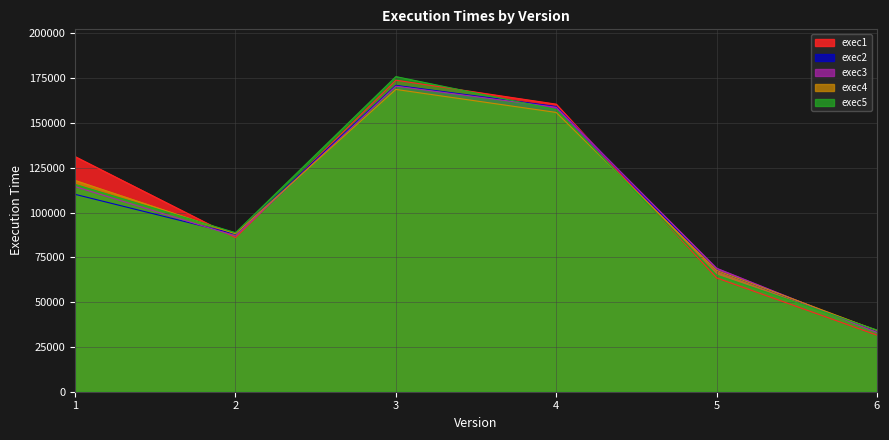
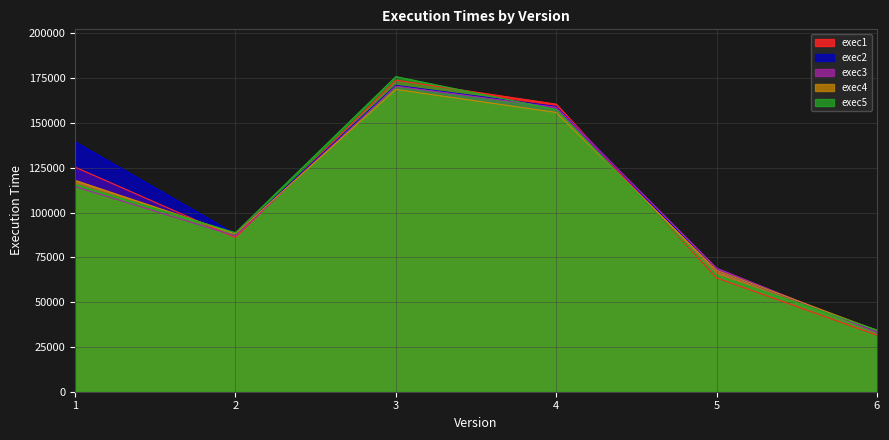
exec1, 1: 131000 -> 125000
exec2, 1: 110000 -> 139000
